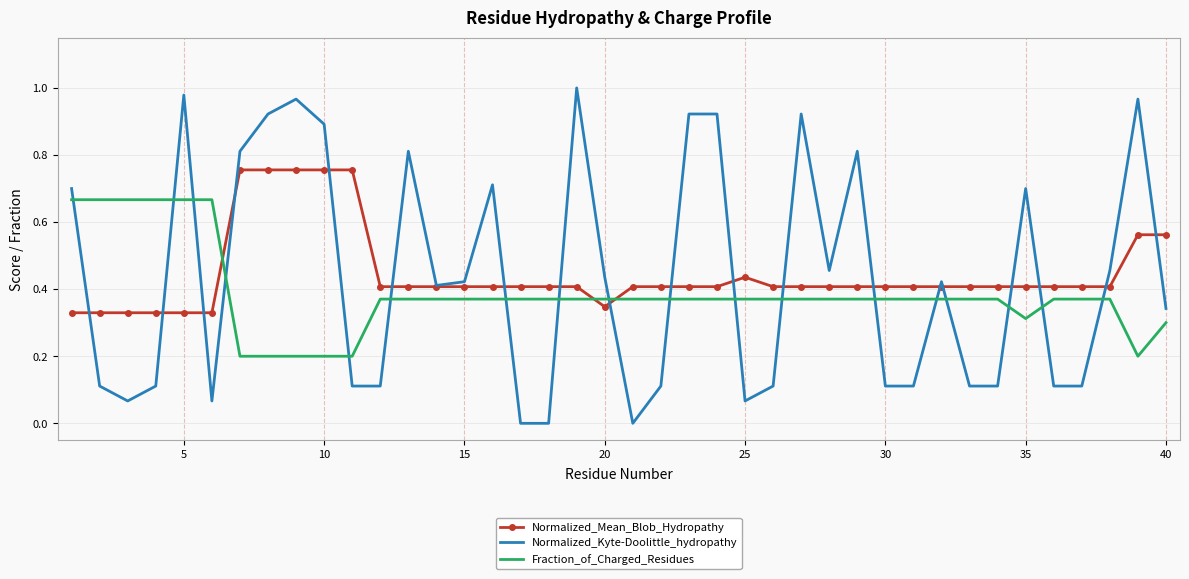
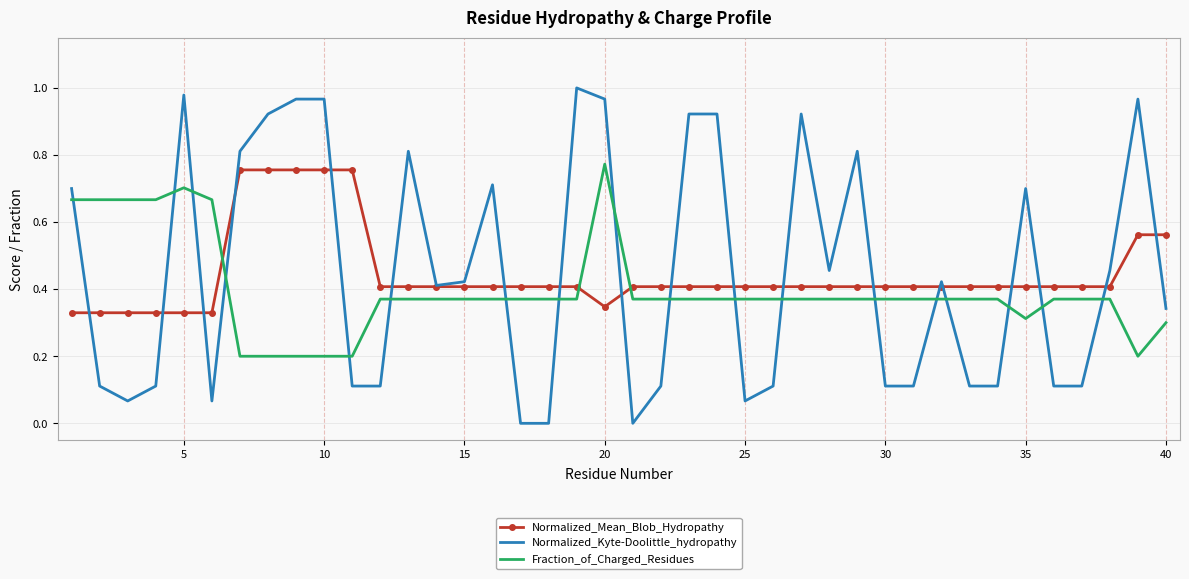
Fraction_of_Charged_Residues, 5: 0.67 -> 0.70
Normalized_Kyte-Doolittle_hydropathy, 10: 0.89 -> 0.97
Normalized_Kyte-Doolittle_hydropathy, 20: 0.44 -> 0.97
Fraction_of_Charged_Residues, 20: 0.37 -> 0.77
Normalized_Mean_Blob_Hydropathy, 25: 0.44 -> 0.41
